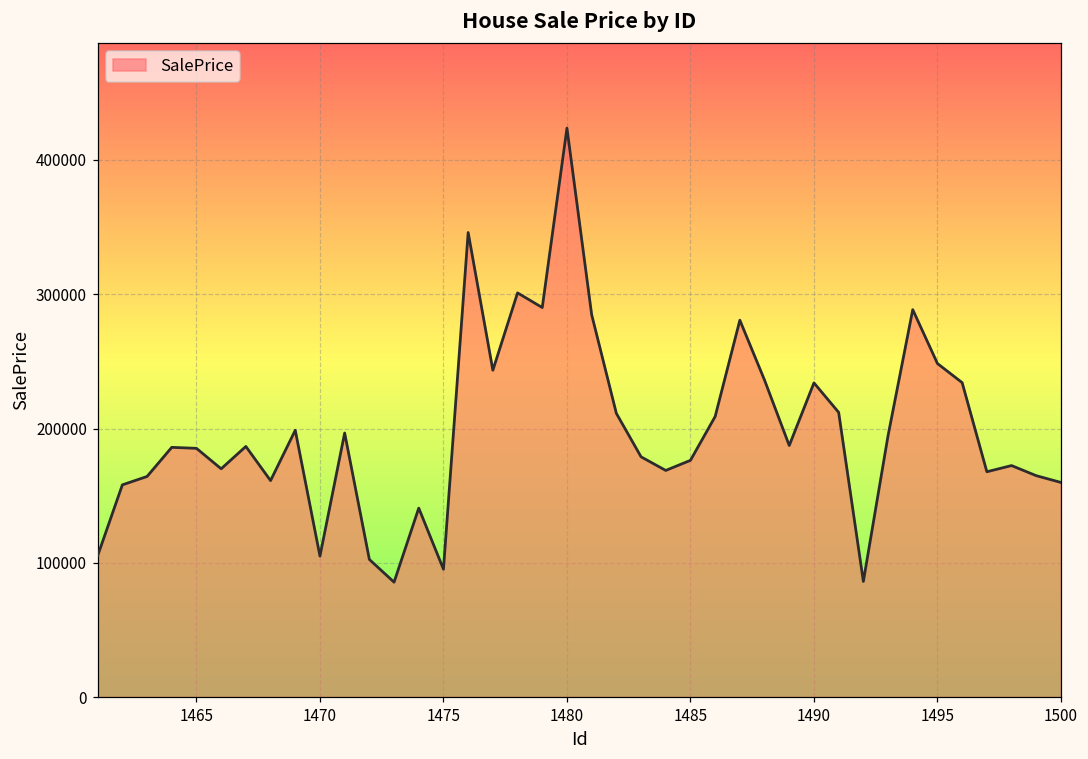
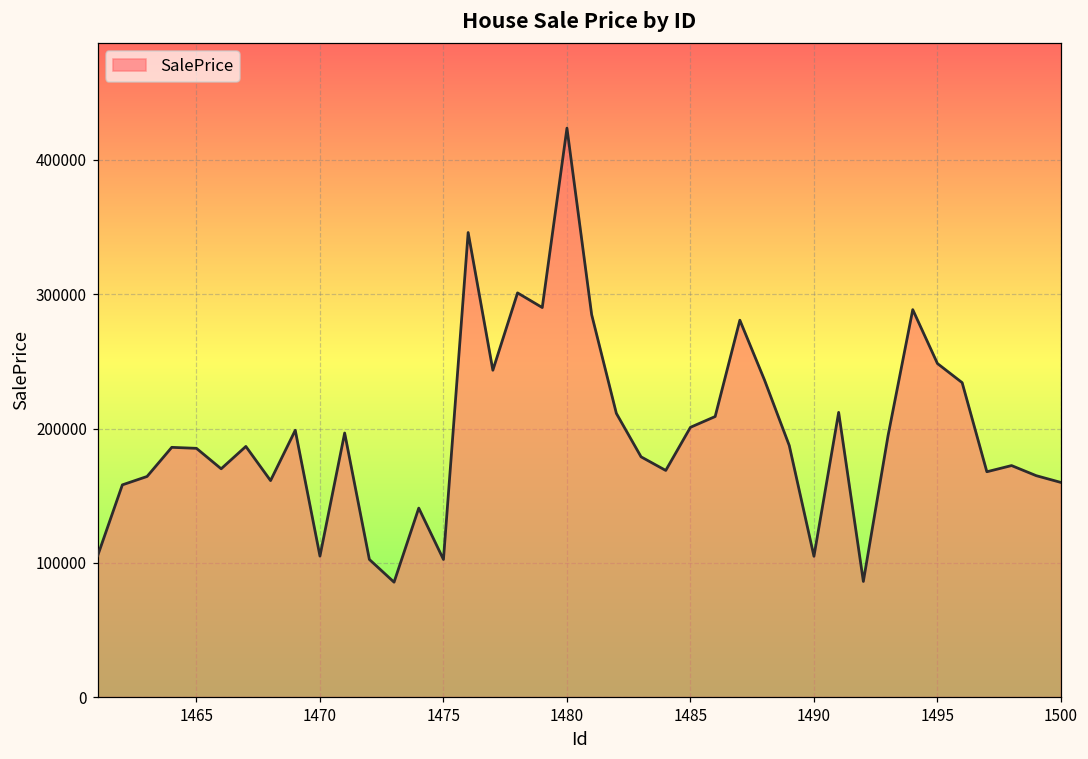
1475: 95000 -> 102000
1485: 176000 -> 201000
1490: 234000 -> 105000
